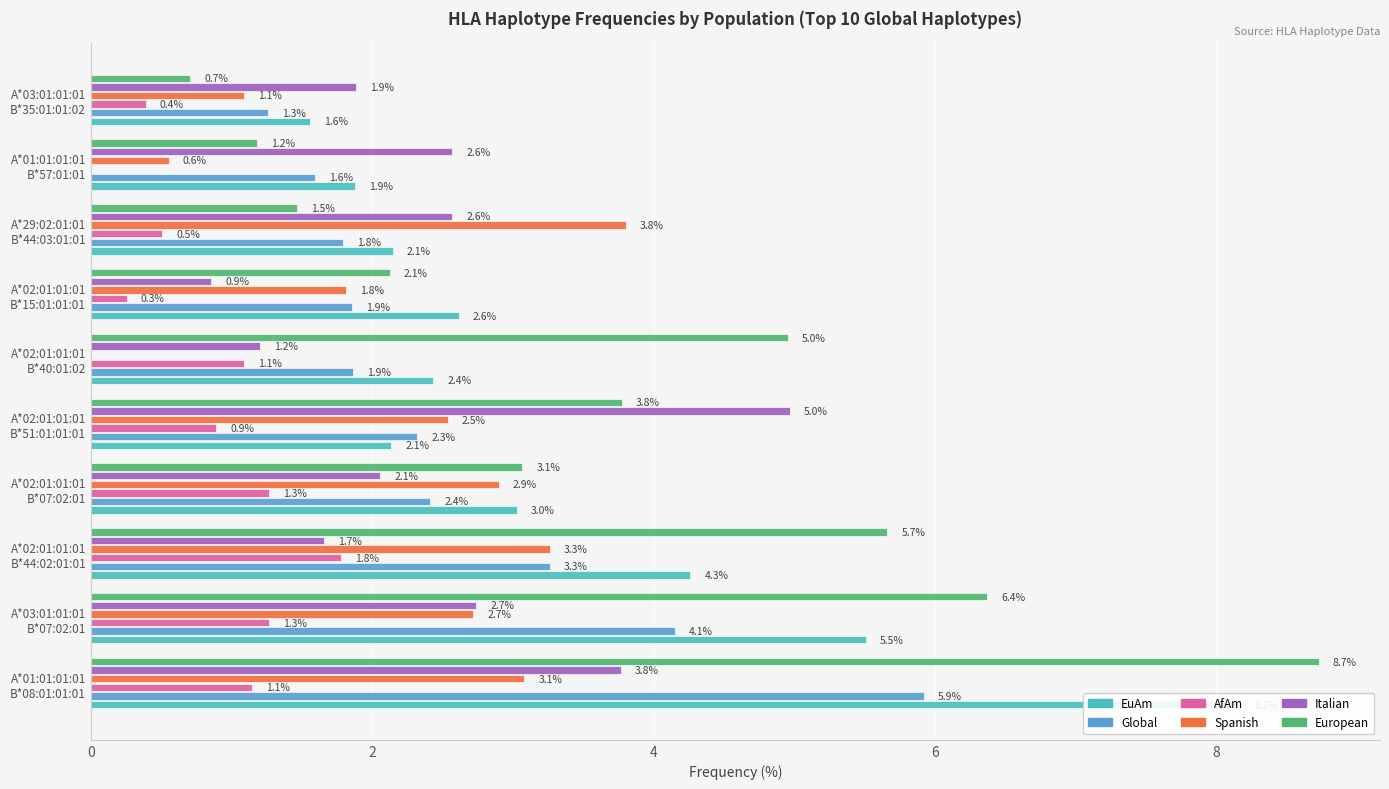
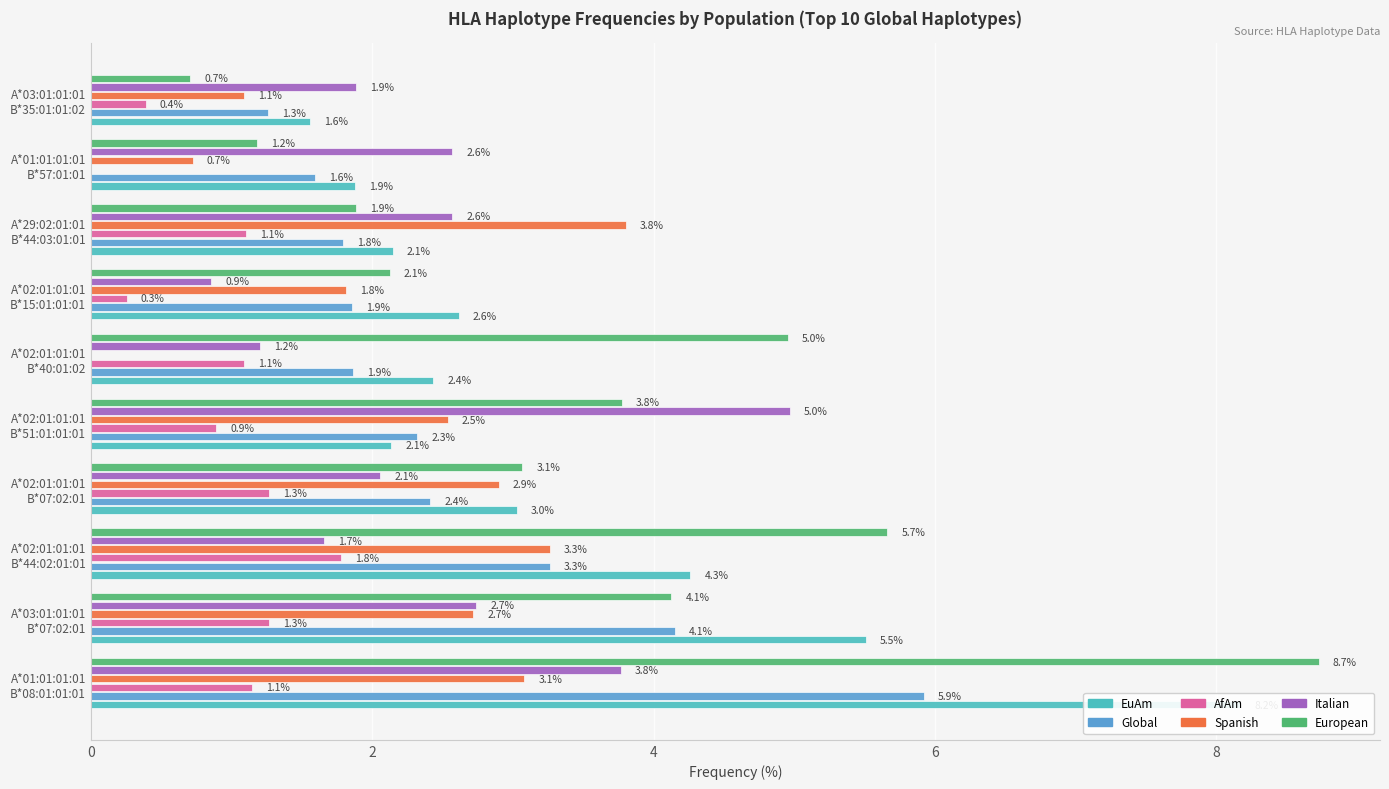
Spanish, A*01:01:01:01 B*57:01:01: 0.6% -> 0.7%
European, A*29:02:01:01 B*44:03:01:01: 1.5% -> 1.9%
AfAm, A*29:02:01:01 B*44:03:01:01: 0.5% -> 1.1%
European, A*03:01:01:01 B*07:02:01: 6.4% -> 4.1%
